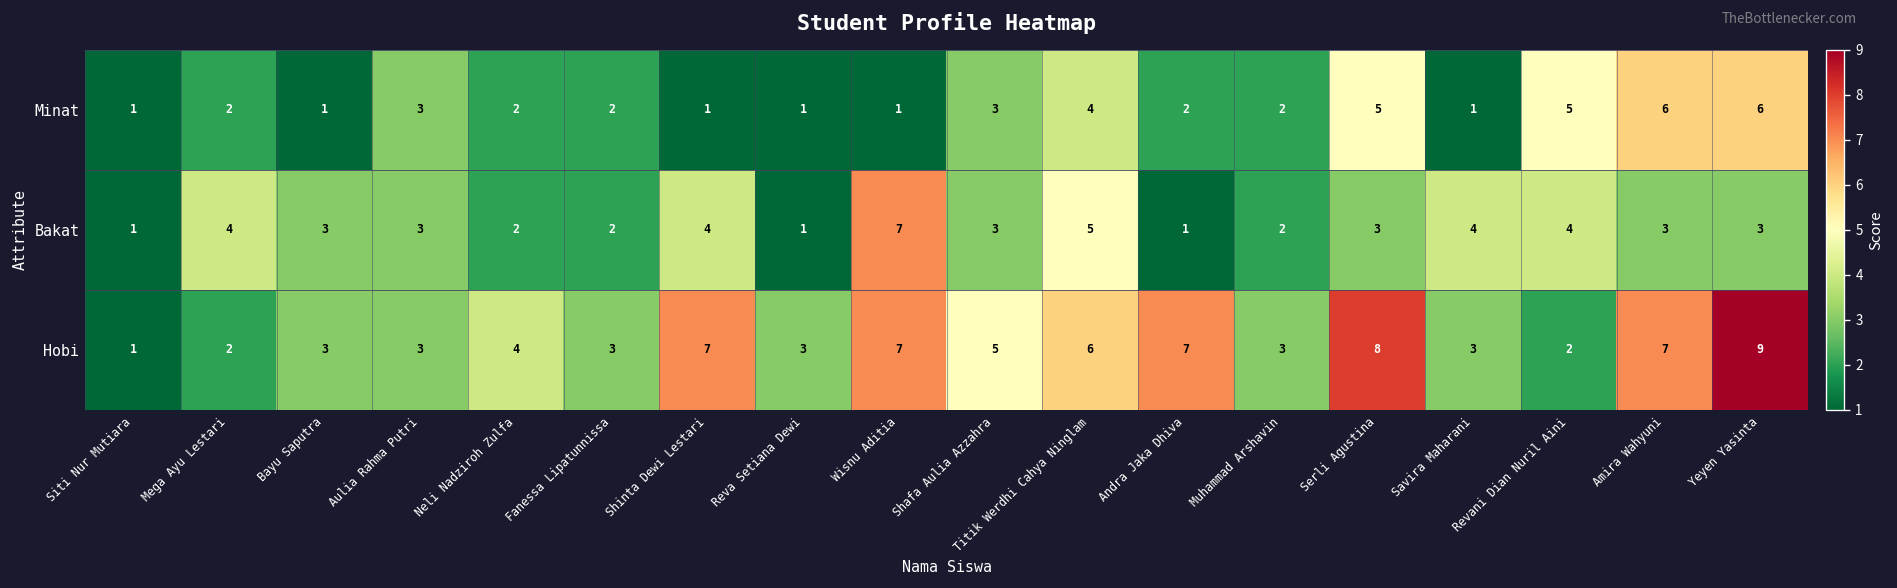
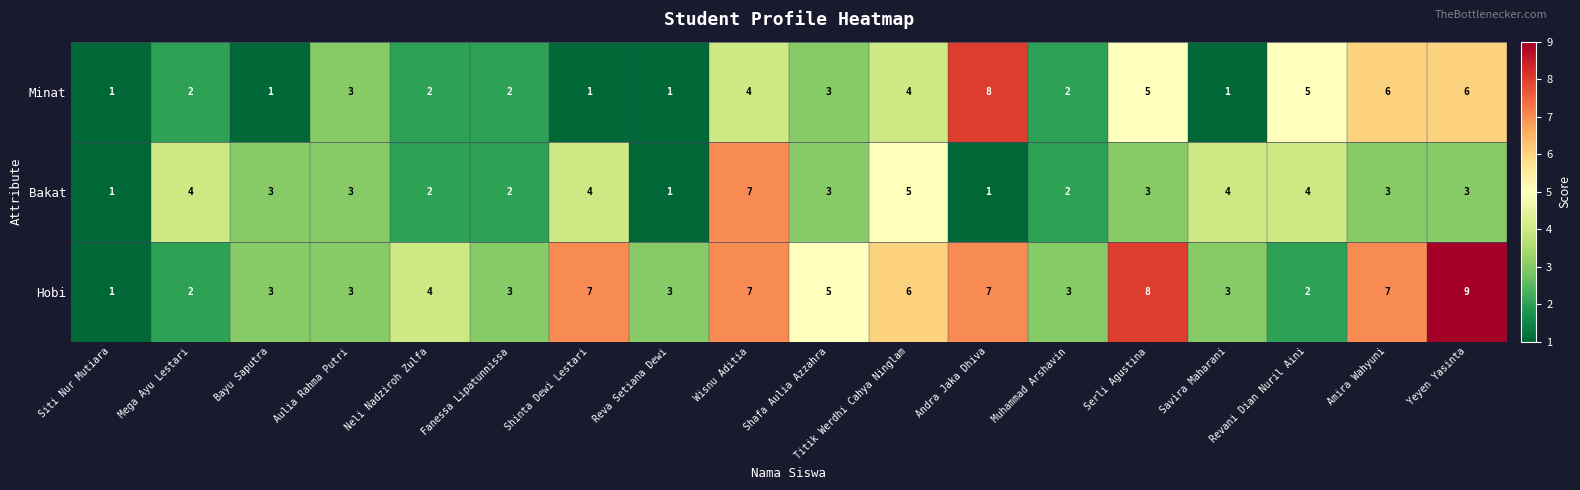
Minat, Wisnu Aditia: 1 -> 4
Minat, Andra Jaka Dhiva: 2 -> 8
